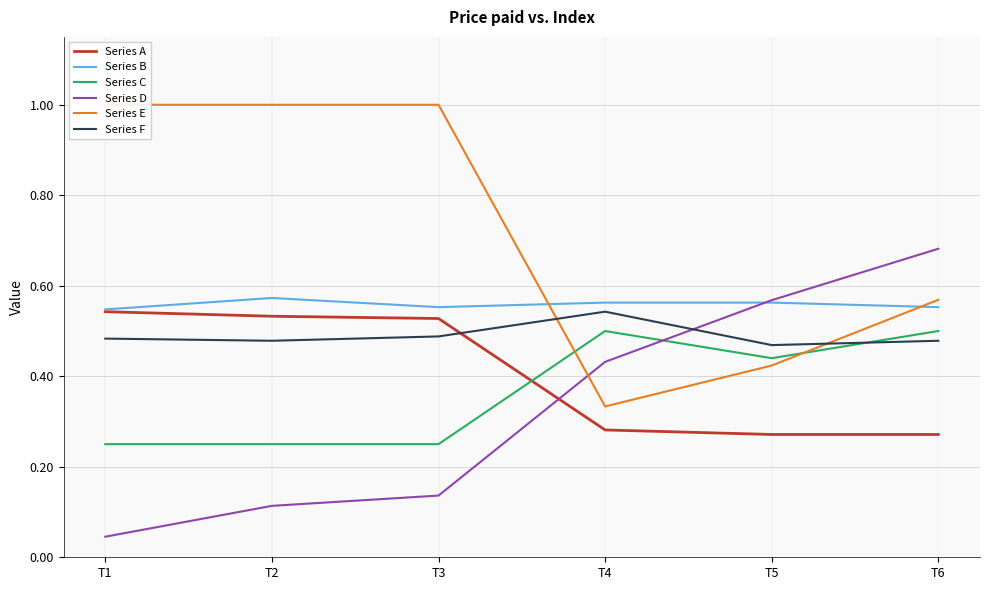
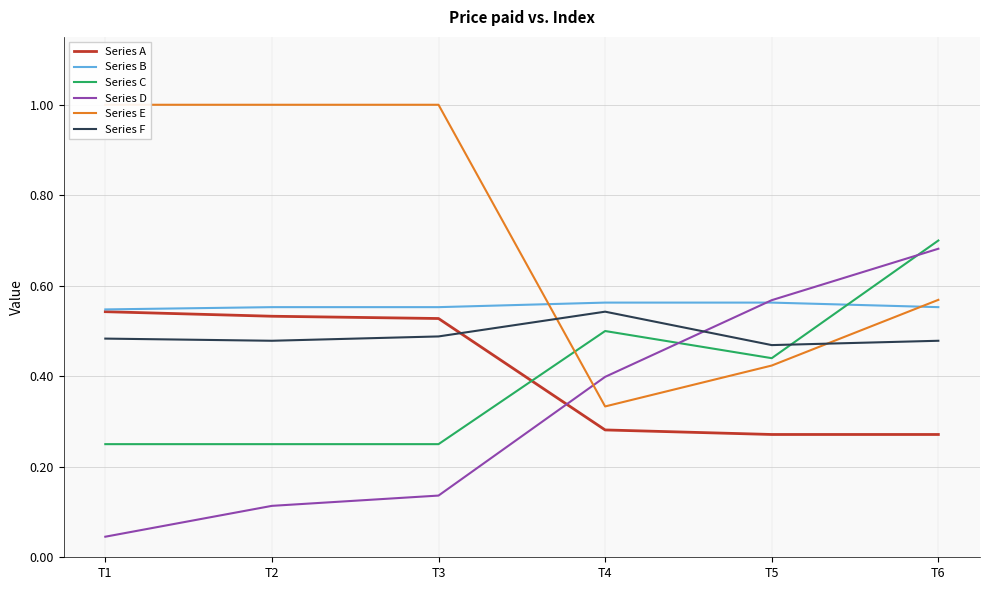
Series B, T2: 0.57 -> 0.55
Series D, T4: 0.43 -> 0.40
Series C, T6: 0.5 -> 0.7
